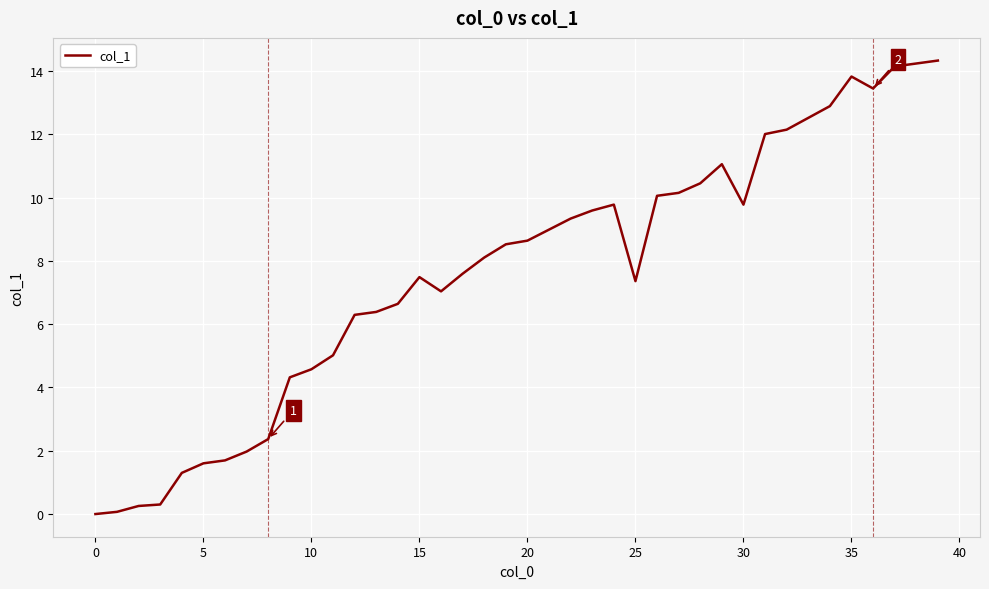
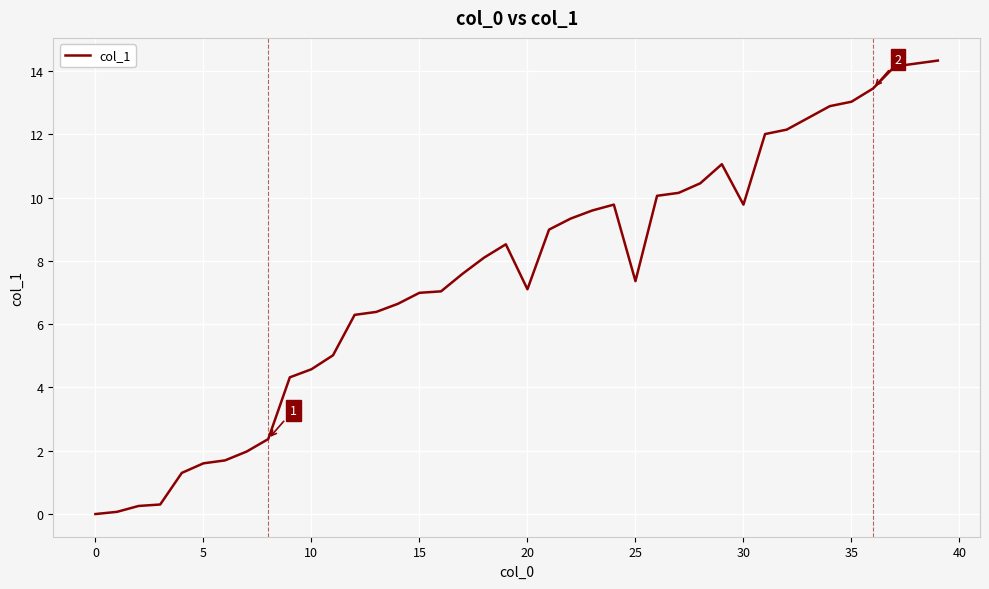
15: 7.5 -> 7.0
20: 8.6 -> 7.1
35: 13.8 -> 13.0
